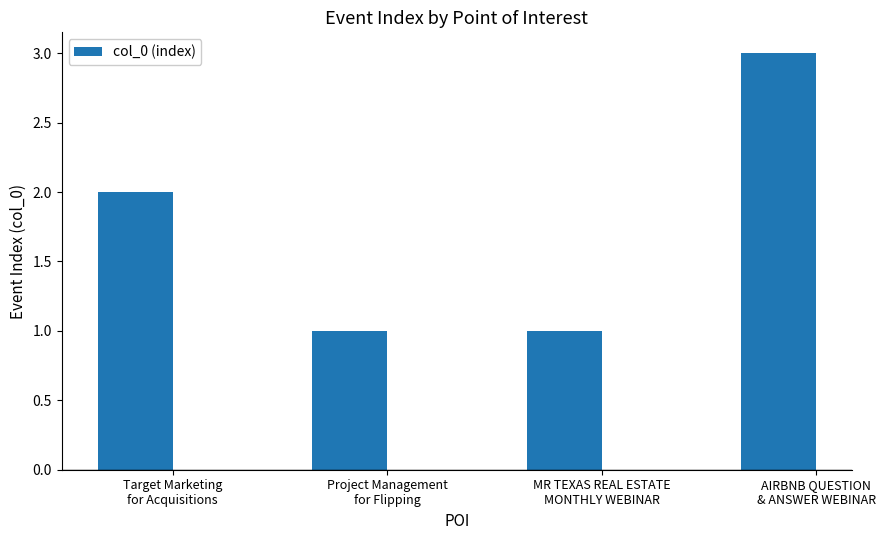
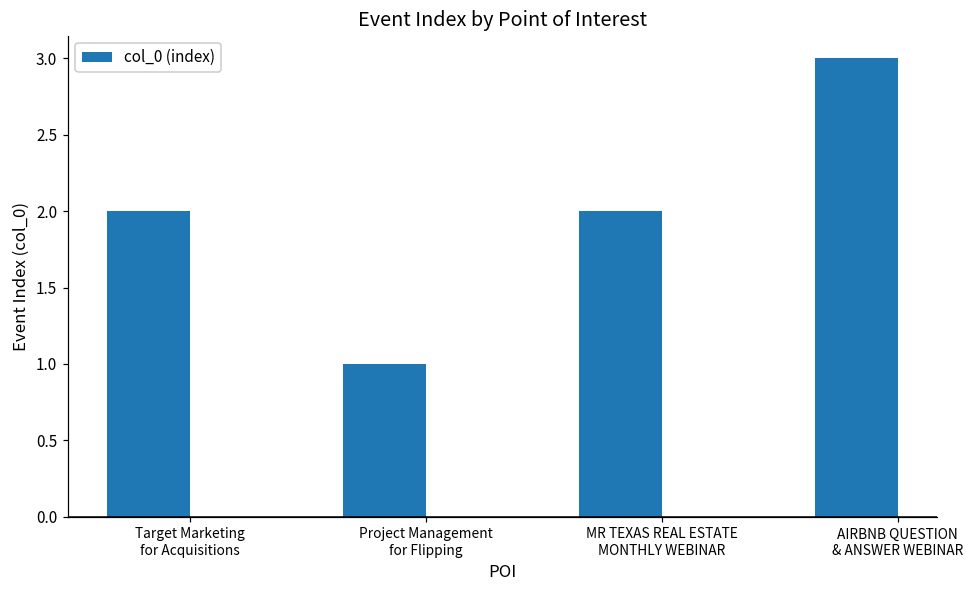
MR TEXAS REAL ESTATE MONTHLY WEBINAR: 1 -> 2
